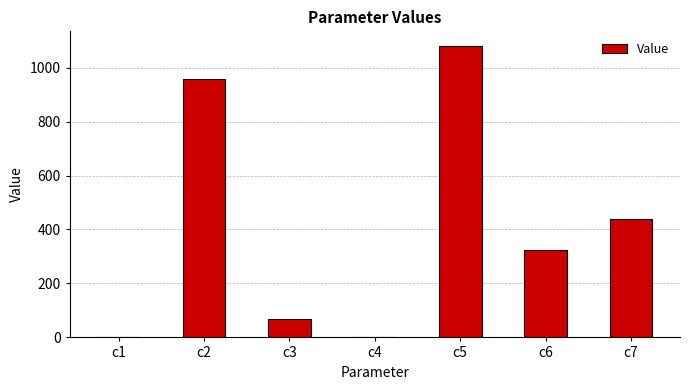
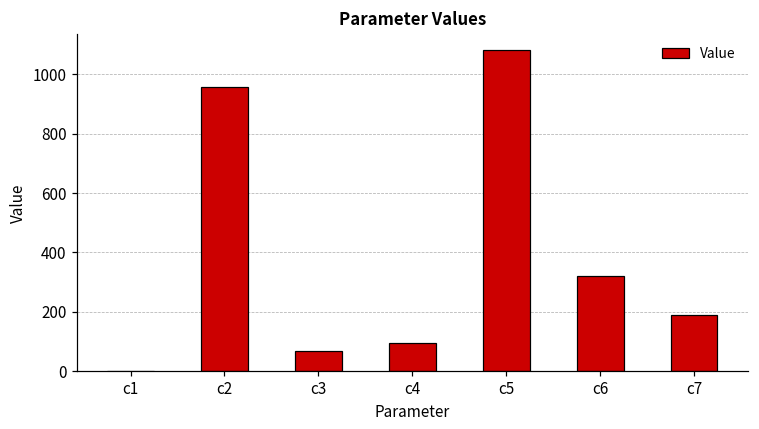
c4: 0 -> 100
c7: 440 -> 190
